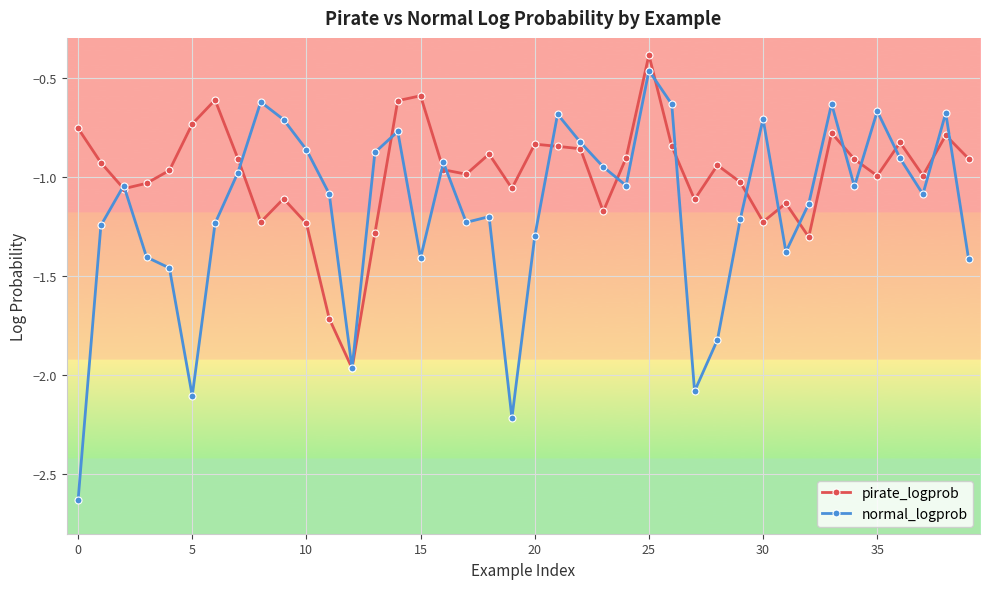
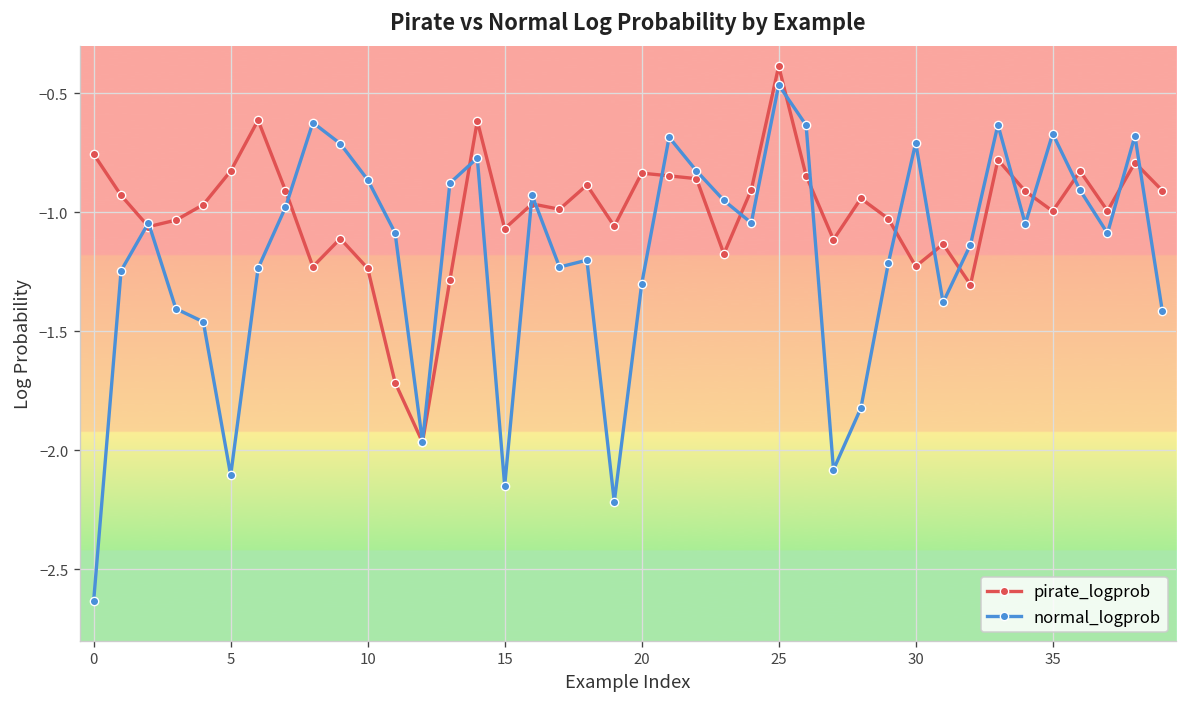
pirate_logprob, 5: -0.73 -> -0.83
pirate_logprob, 15: -0.59 -> -1.07
normal_logprob, 15: -1.41 -> -2.15
